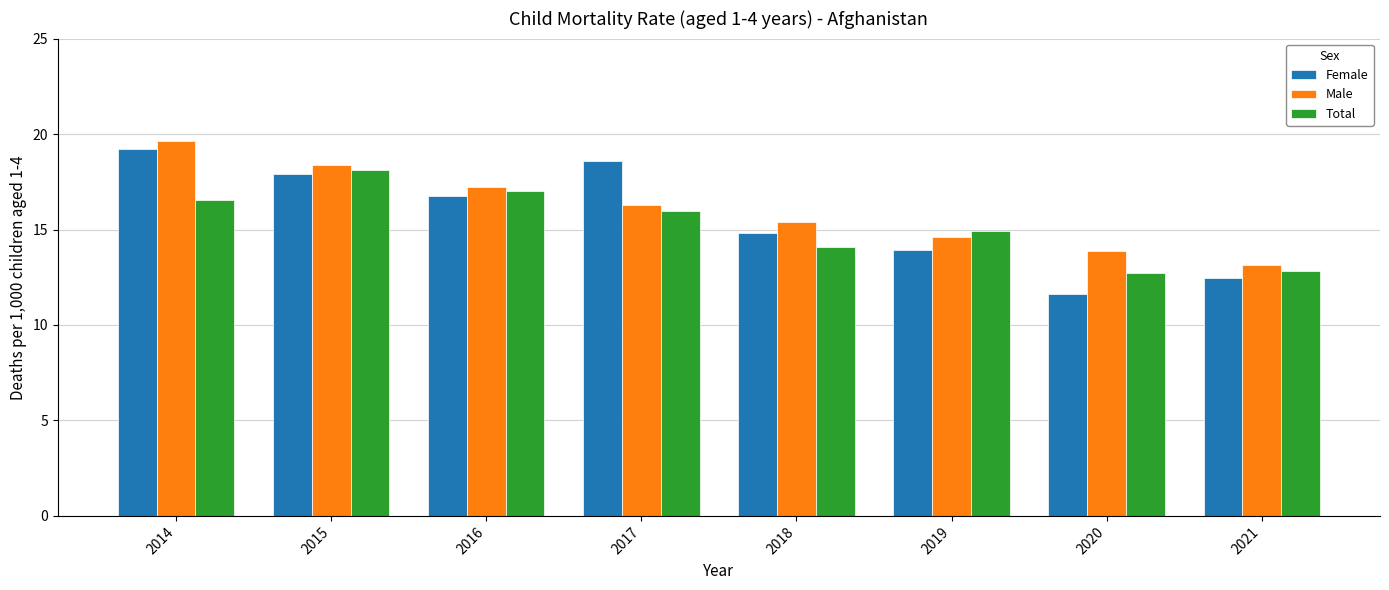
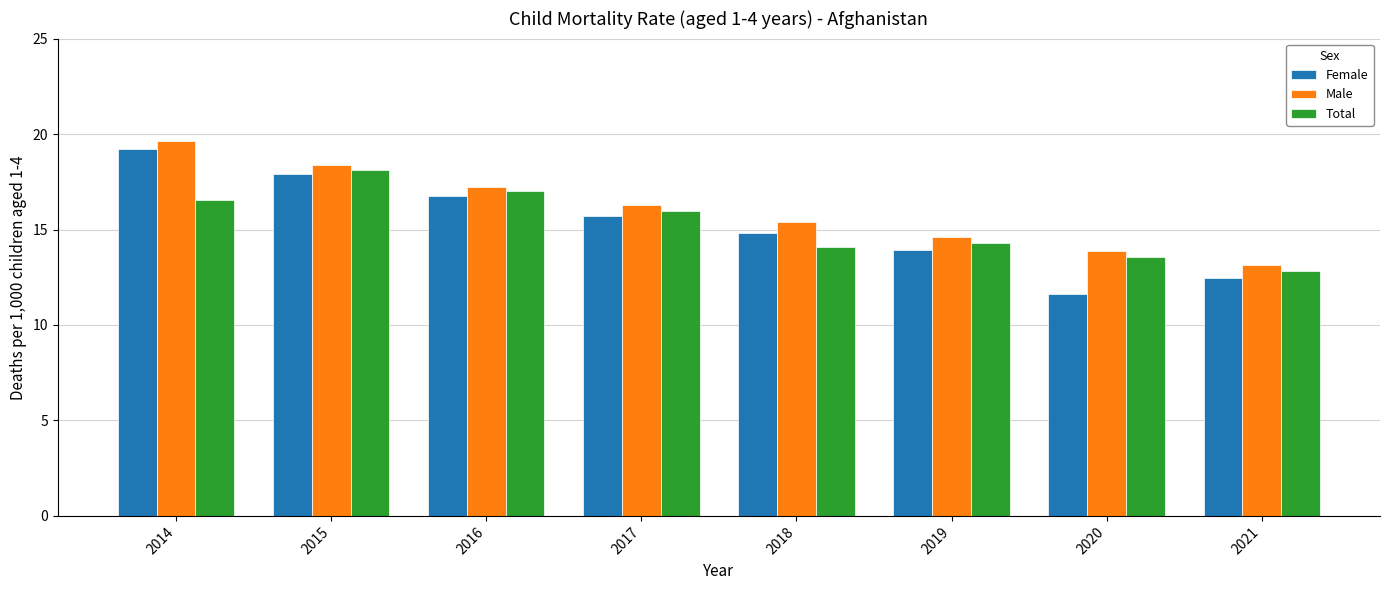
Female, 2017: 18.6 -> 15.7
Total, 2019: 14.9 -> 14.3
Total, 2020: 12.7 -> 13.6
